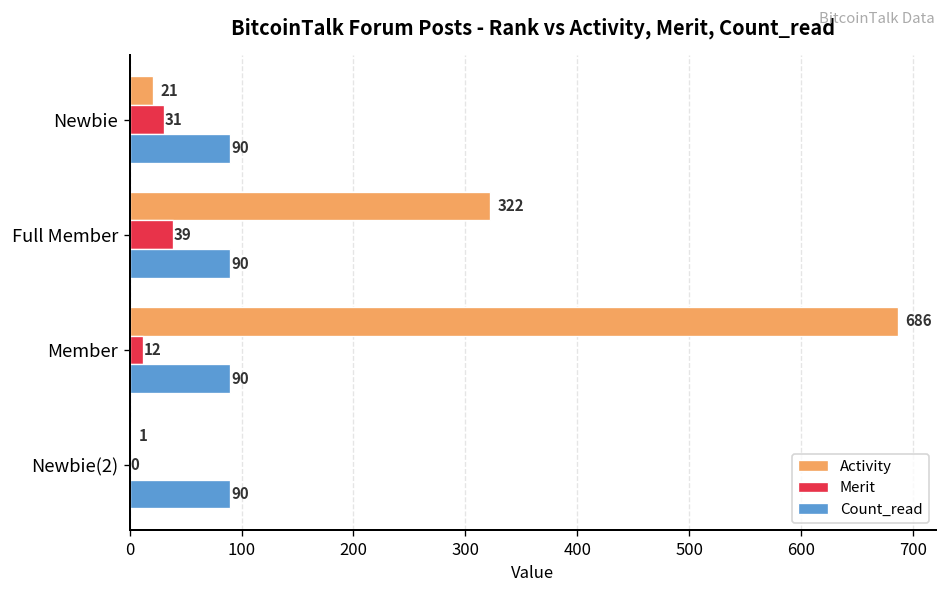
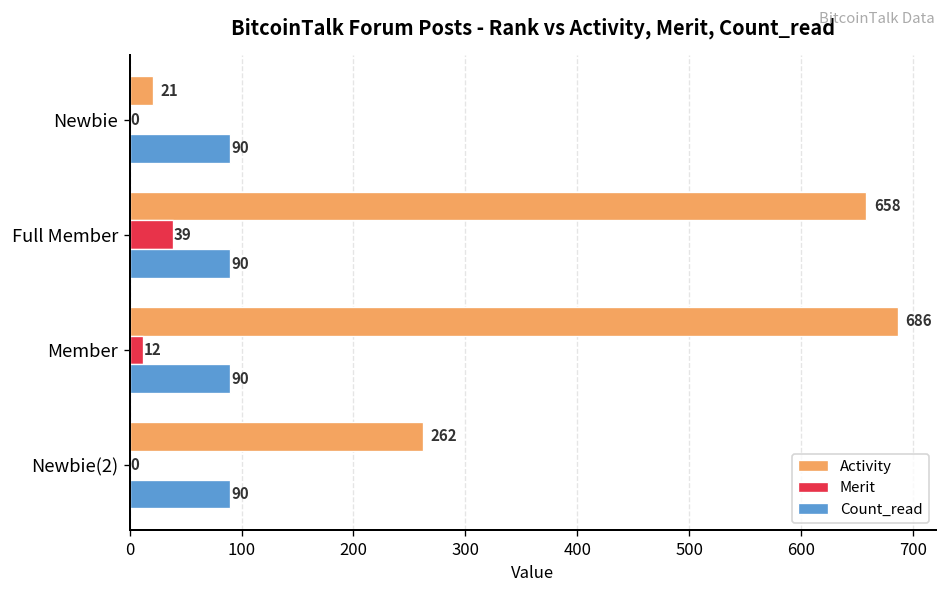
Merit, Newbie: 31 -> 0
Activity, Full Member: 322 -> 658
Activity, Newbie(2): 1 -> 262
